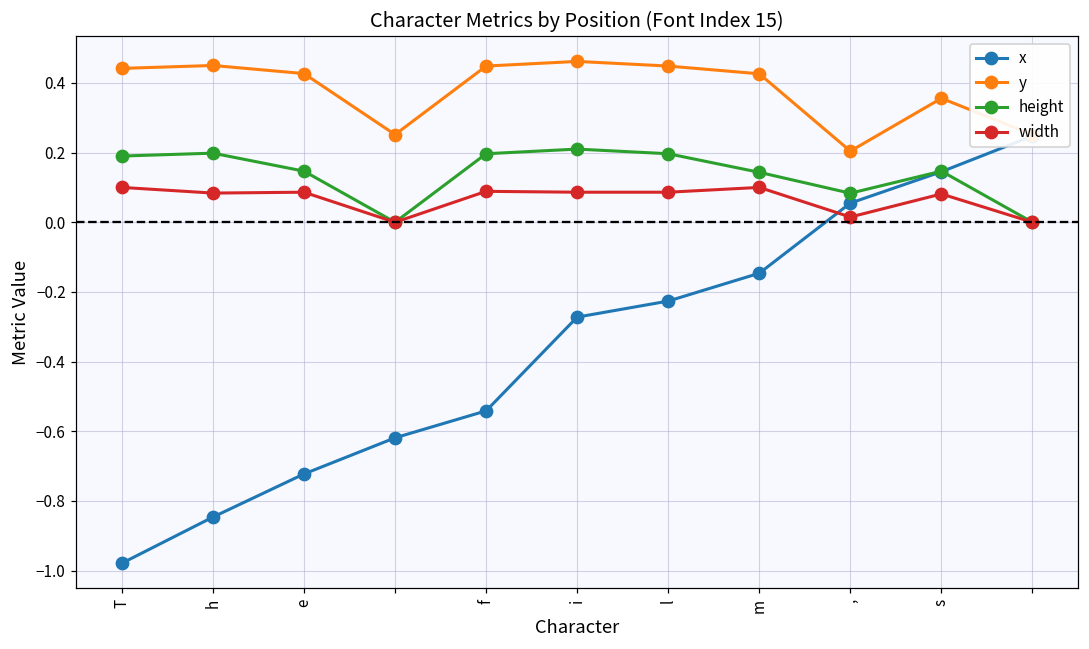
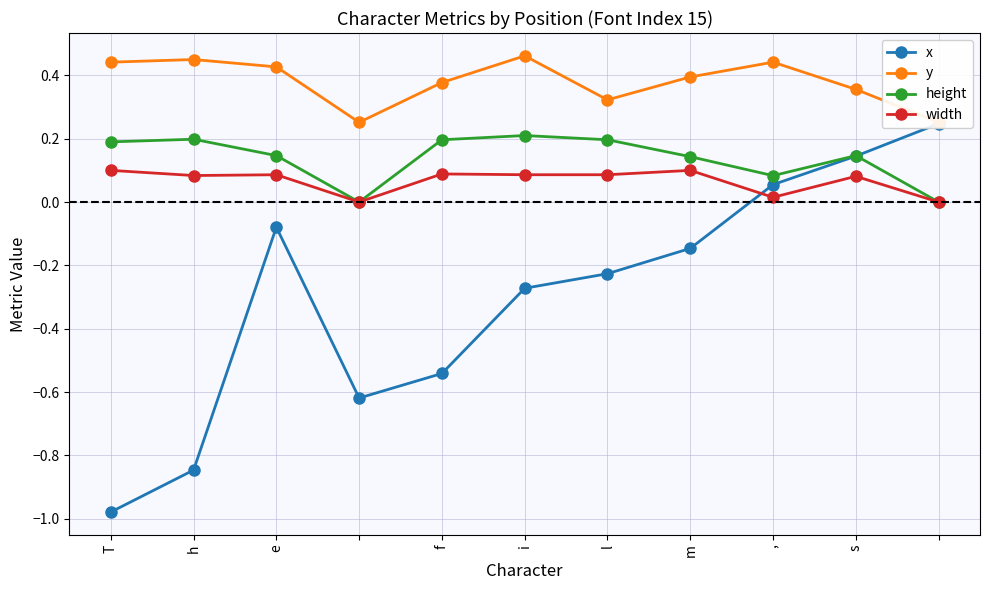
x, e: -0.72 -> -0.08
y, f: 0.45 -> 0.38
y, l: 0.45 -> 0.32
y, m: 0.43 -> 0.40
y, ,: 0.20 -> 0.44
